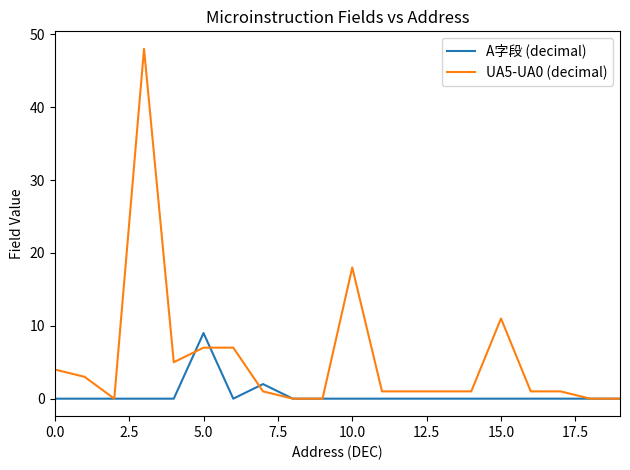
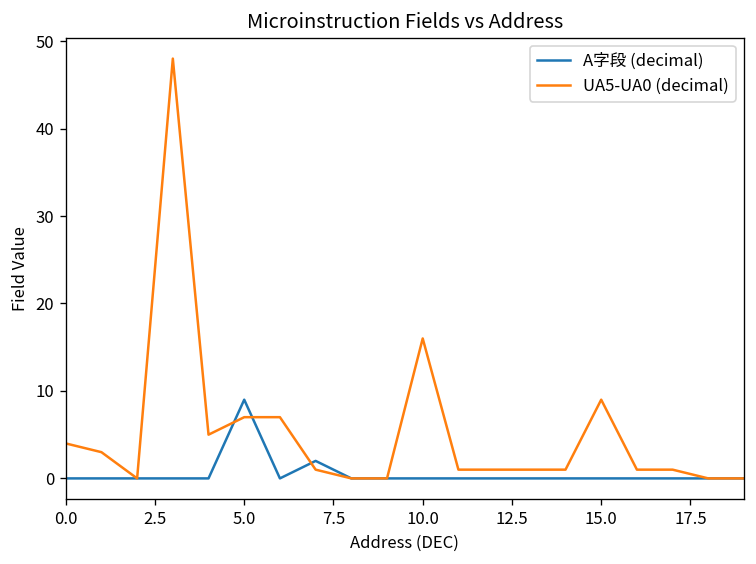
UA5-UA0 (decimal), 10.0: 18 -> 16
UA5-UA0 (decimal), 15.0: 11 -> 9
